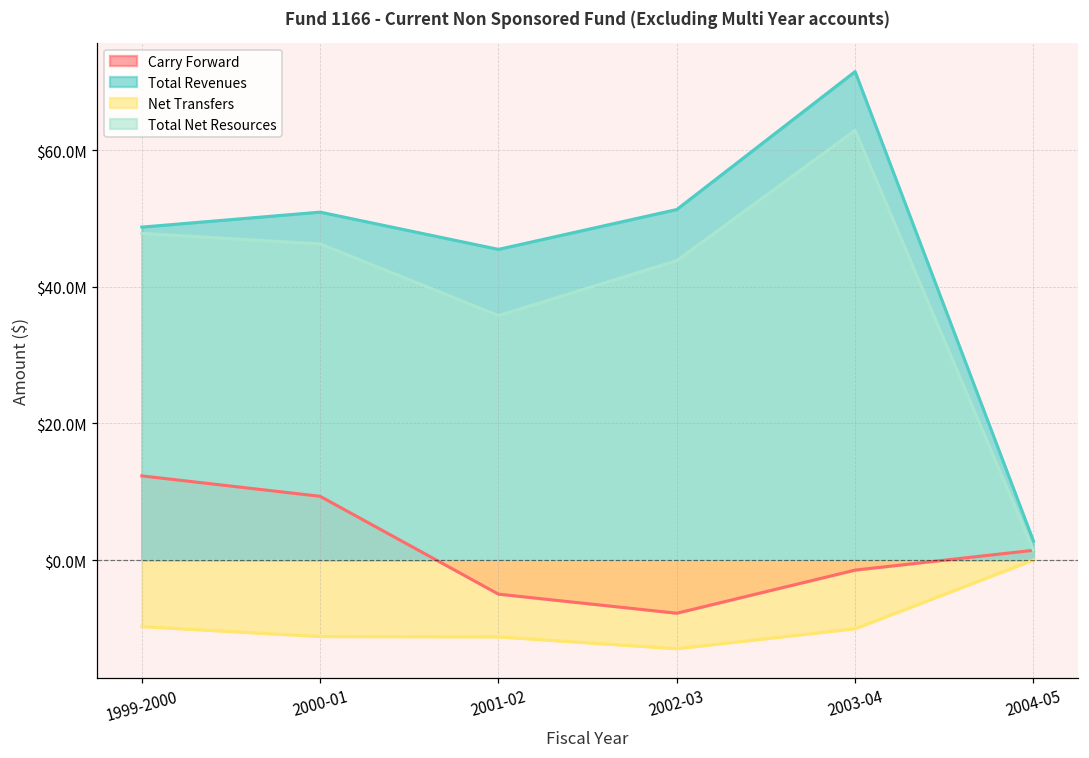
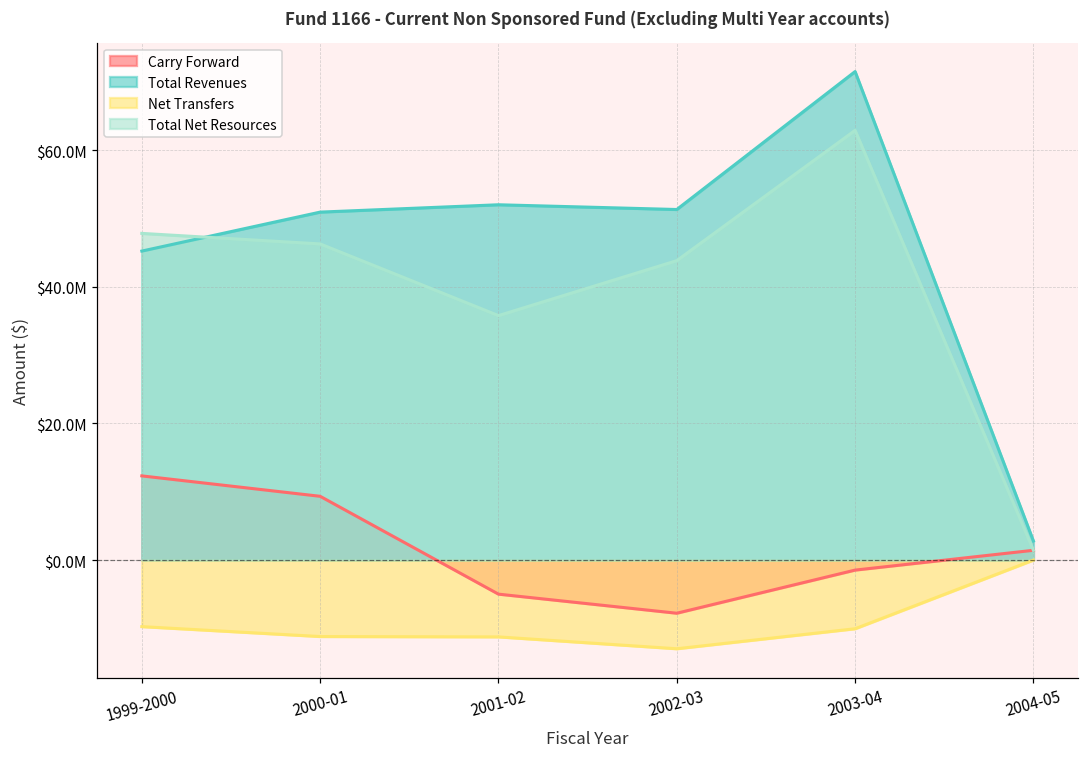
Total Revenues, 1999-2000: $49000000 -> $45000000
Total Revenues, 2001-02: $45000000 -> $52000000
